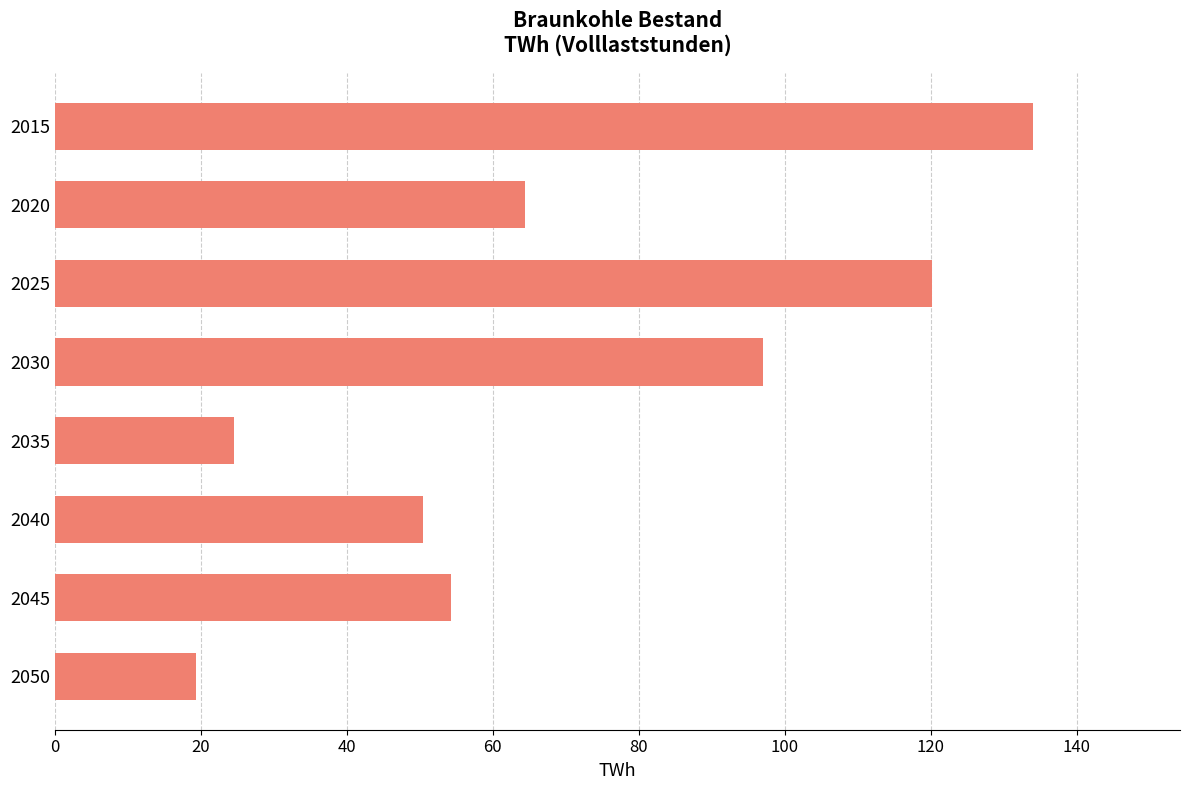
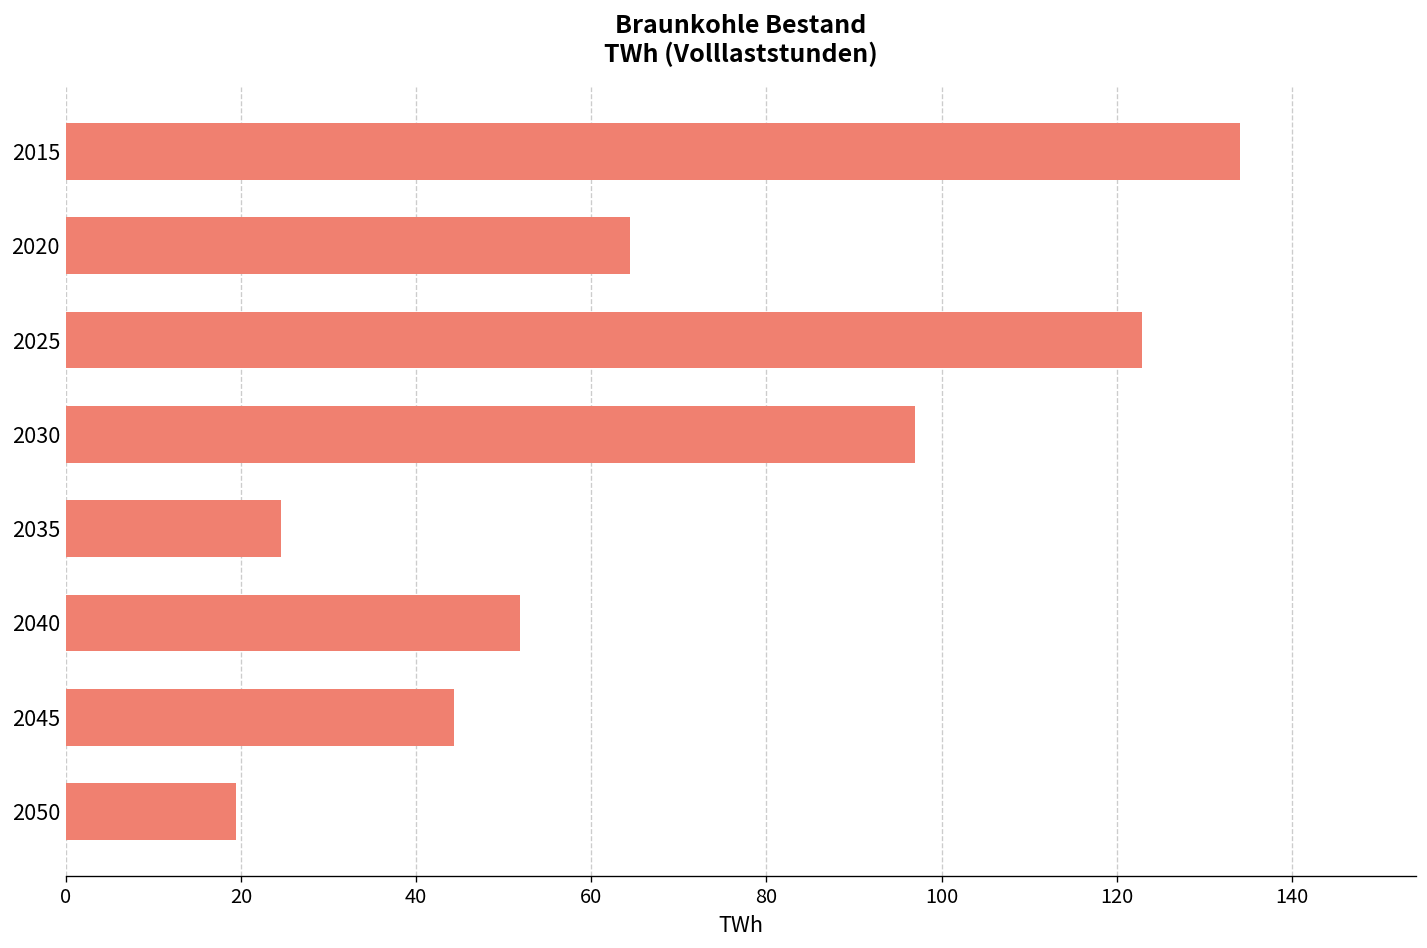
2025: 120 -> 123
2040: 50 -> 52
2045: 54 -> 44
